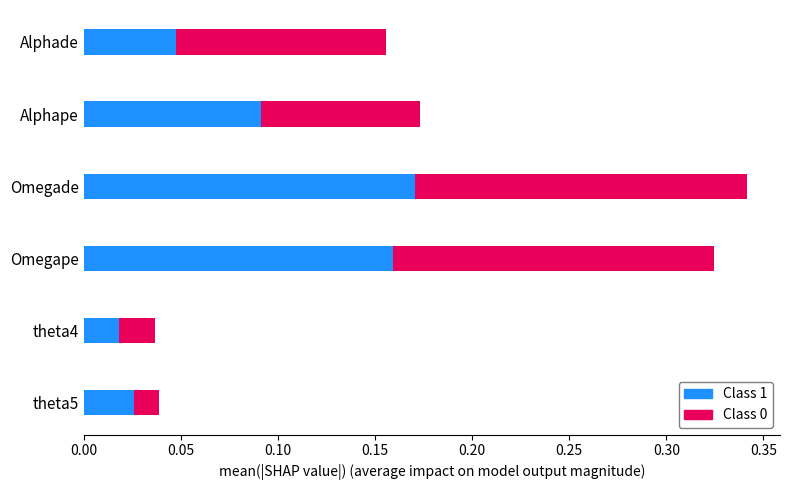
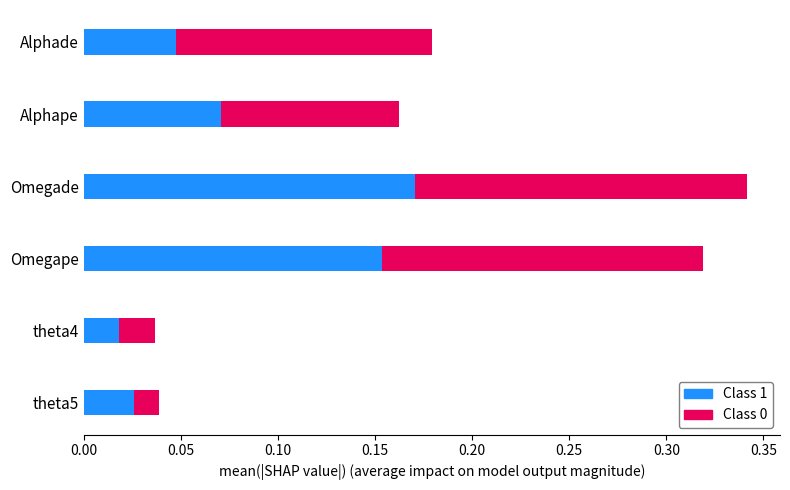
Class 0, Alphade: 0.108 -> 0.132
Class 1, Alphape: 0.091 -> 0.071
Class 0, Alphape: 0.082 -> 0.091
Class 1, Omegape: 0.159 -> 0.154
